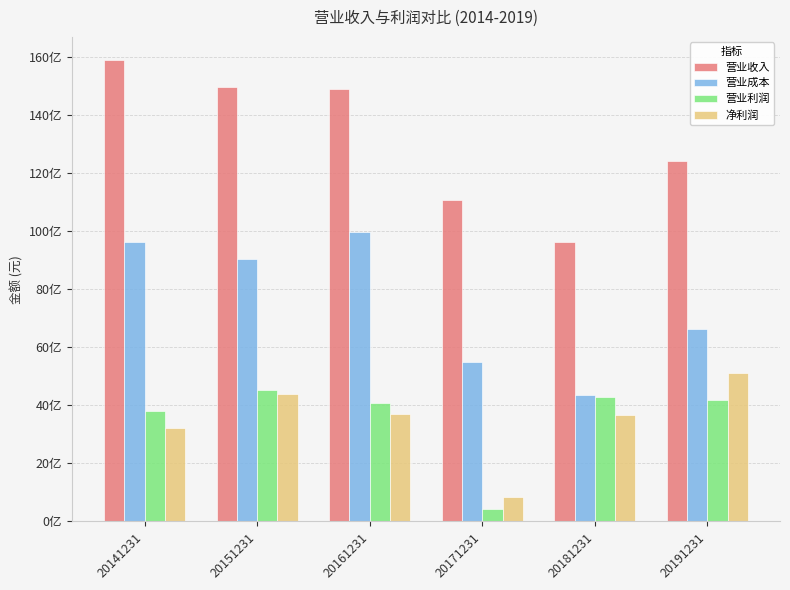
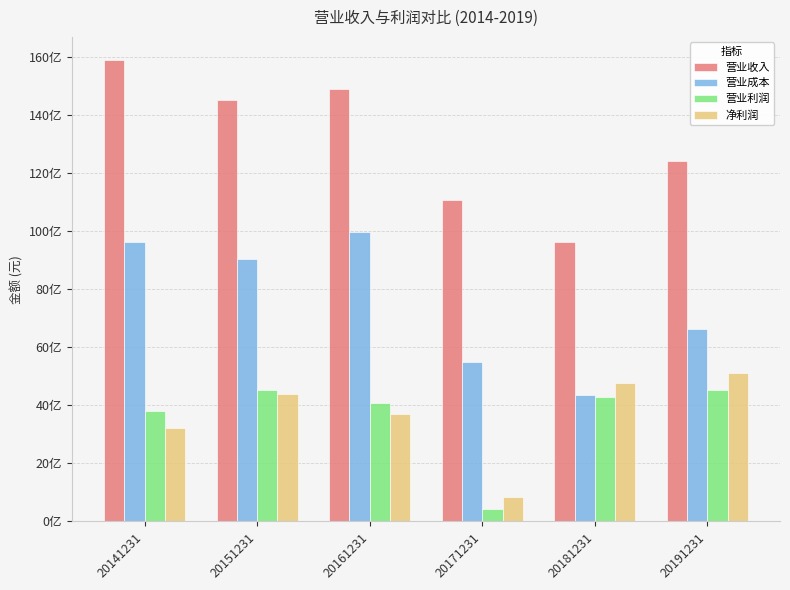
营业收入, 20151231: 150亿 -> 145亿
净利润, 20181231: 37亿 -> 48亿
营业利润, 20191231: 42亿 -> 45亿
